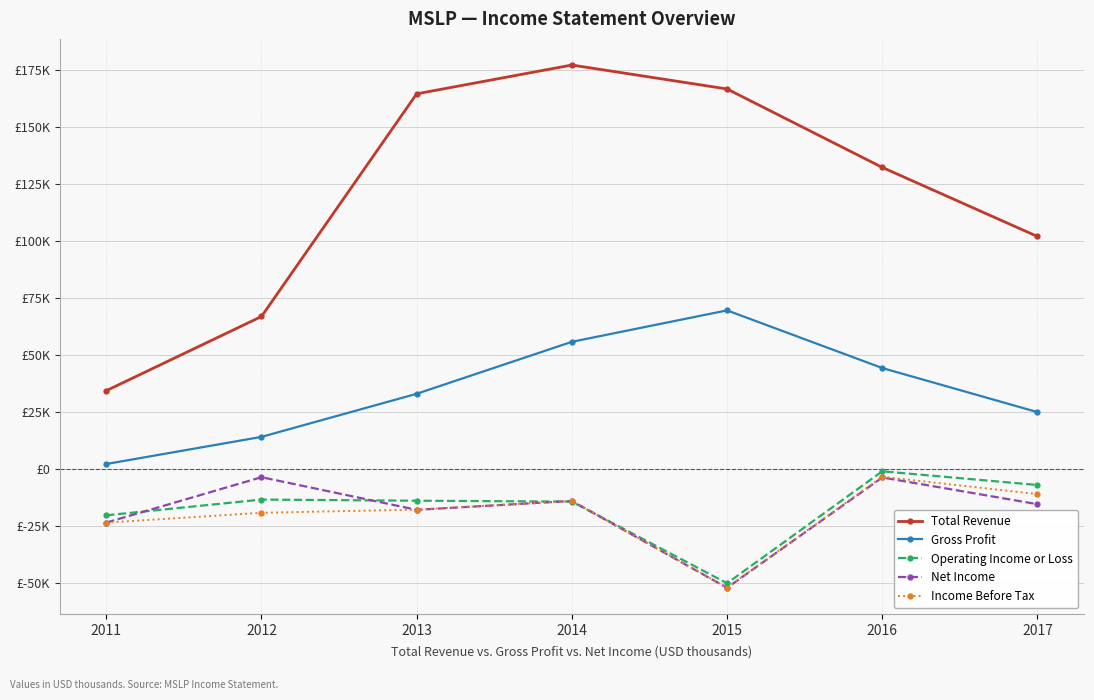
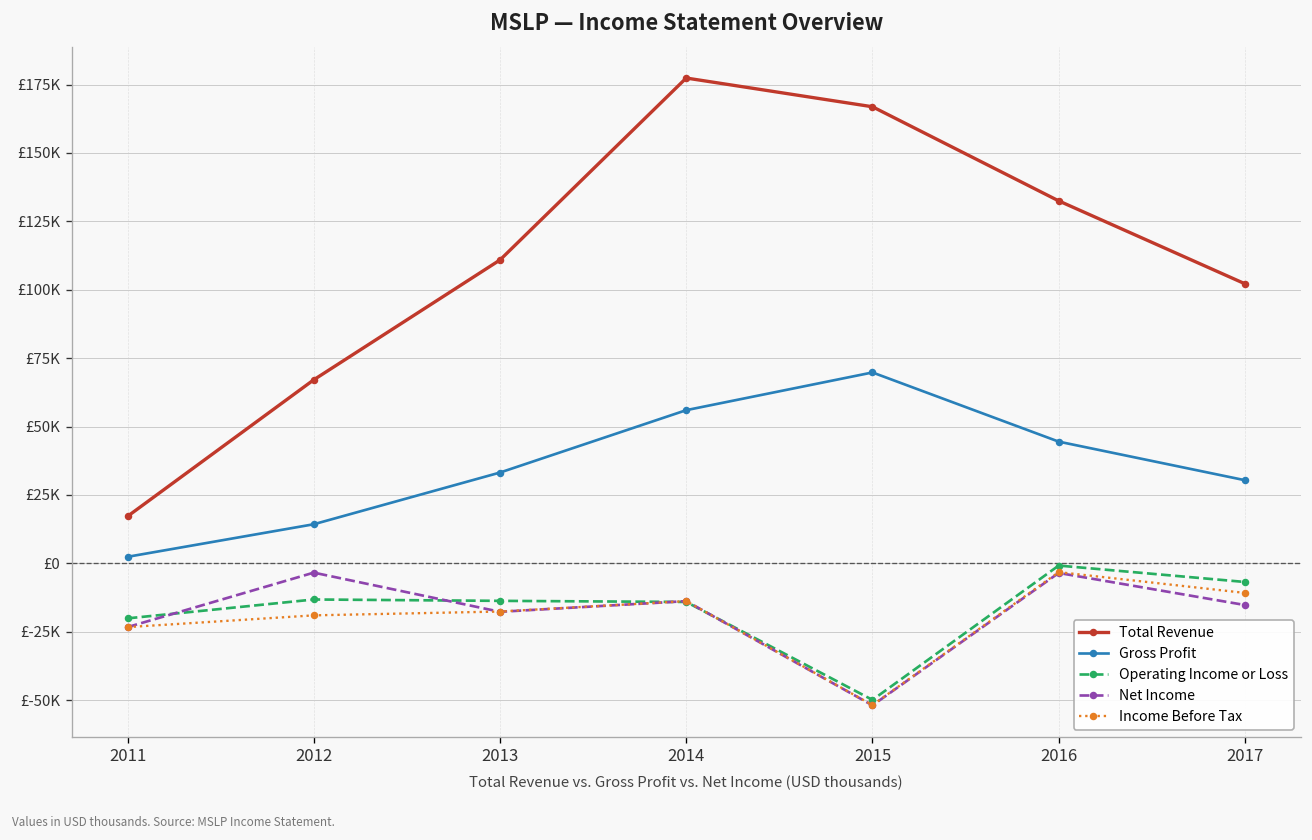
Total Revenue, 2011: £35000 -> £17000
Total Revenue, 2013: £165000 -> £111000
Gross Profit, 2017: £25000 -> £30000
